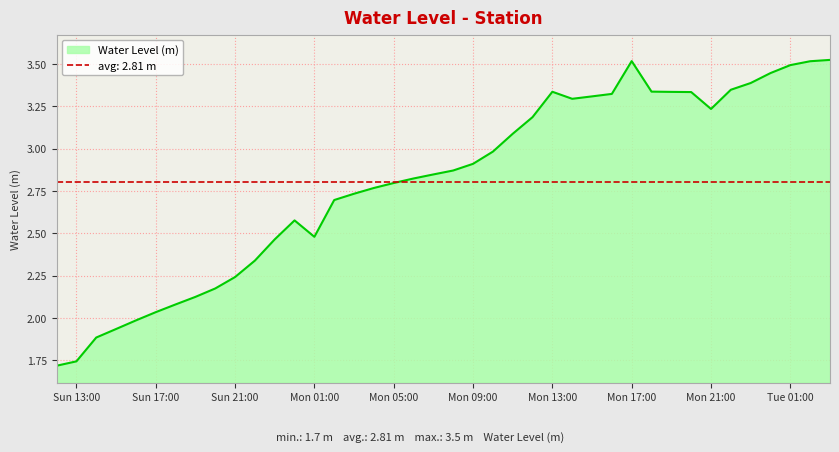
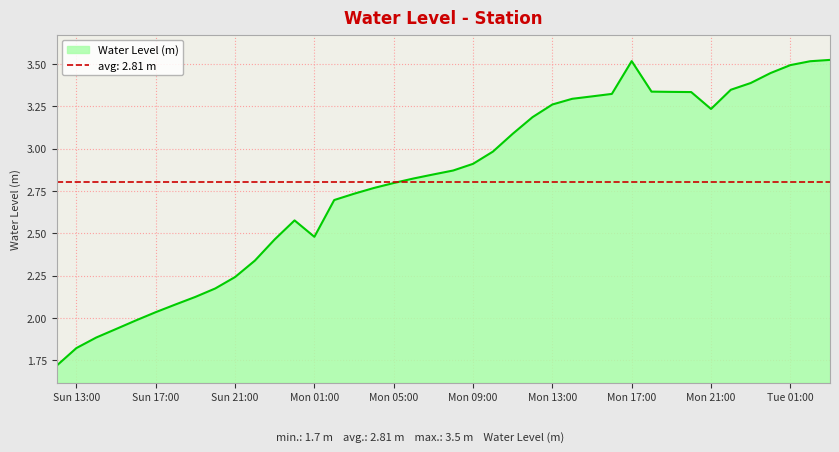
Sun 13:00: 1.74 -> 1.82
Mon 13:00: 3.34 -> 3.26
